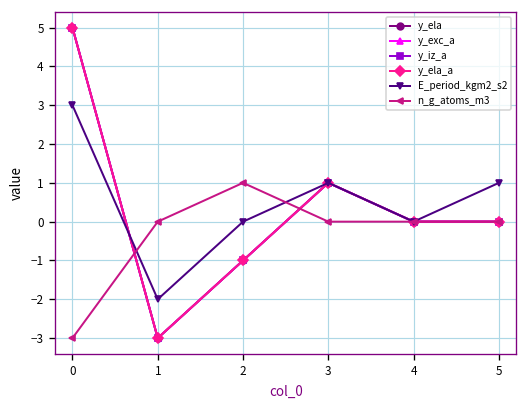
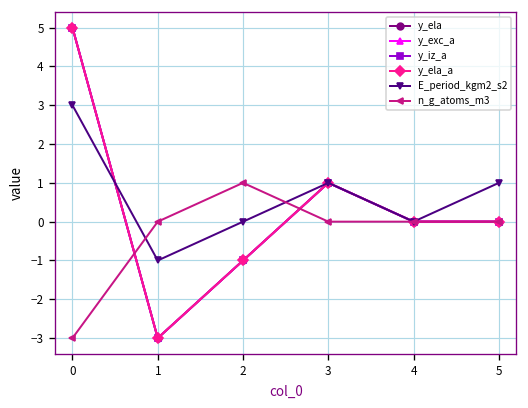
E_period_kgm2_s2, 1: -2 -> -1
